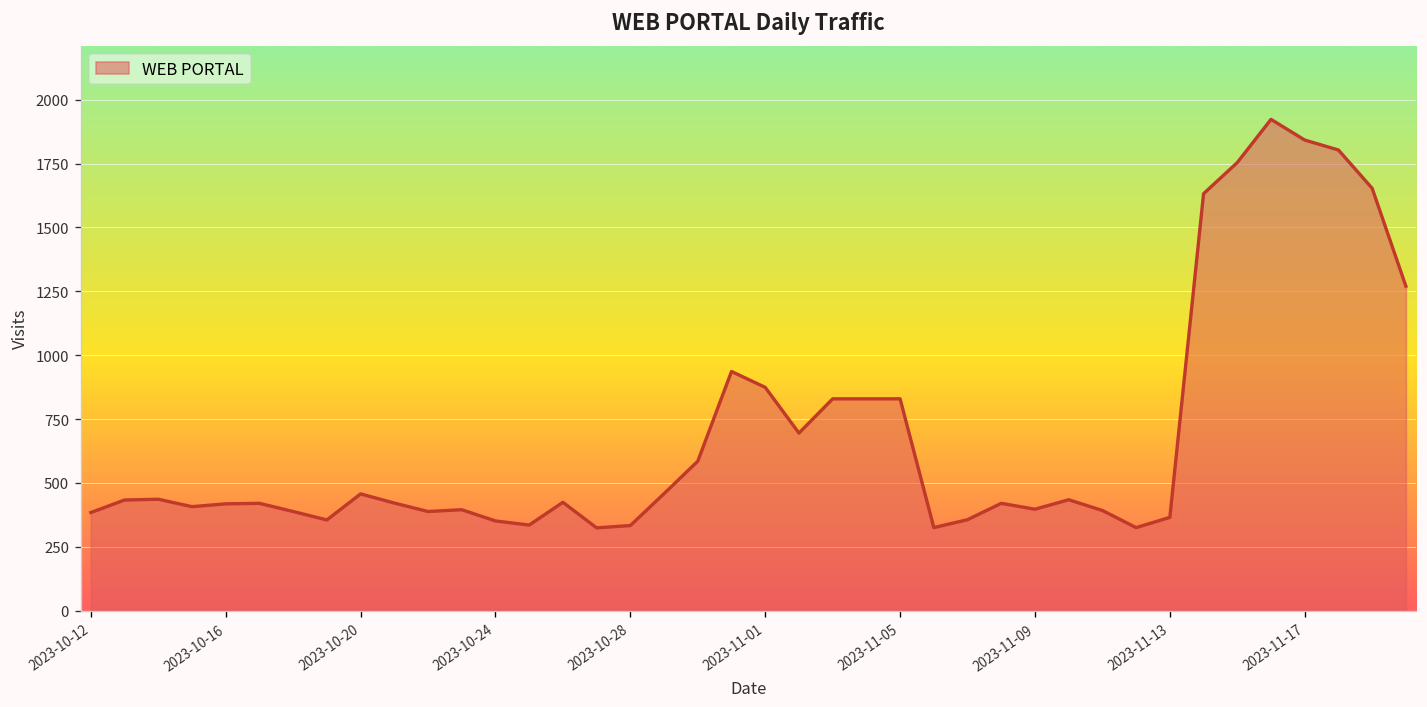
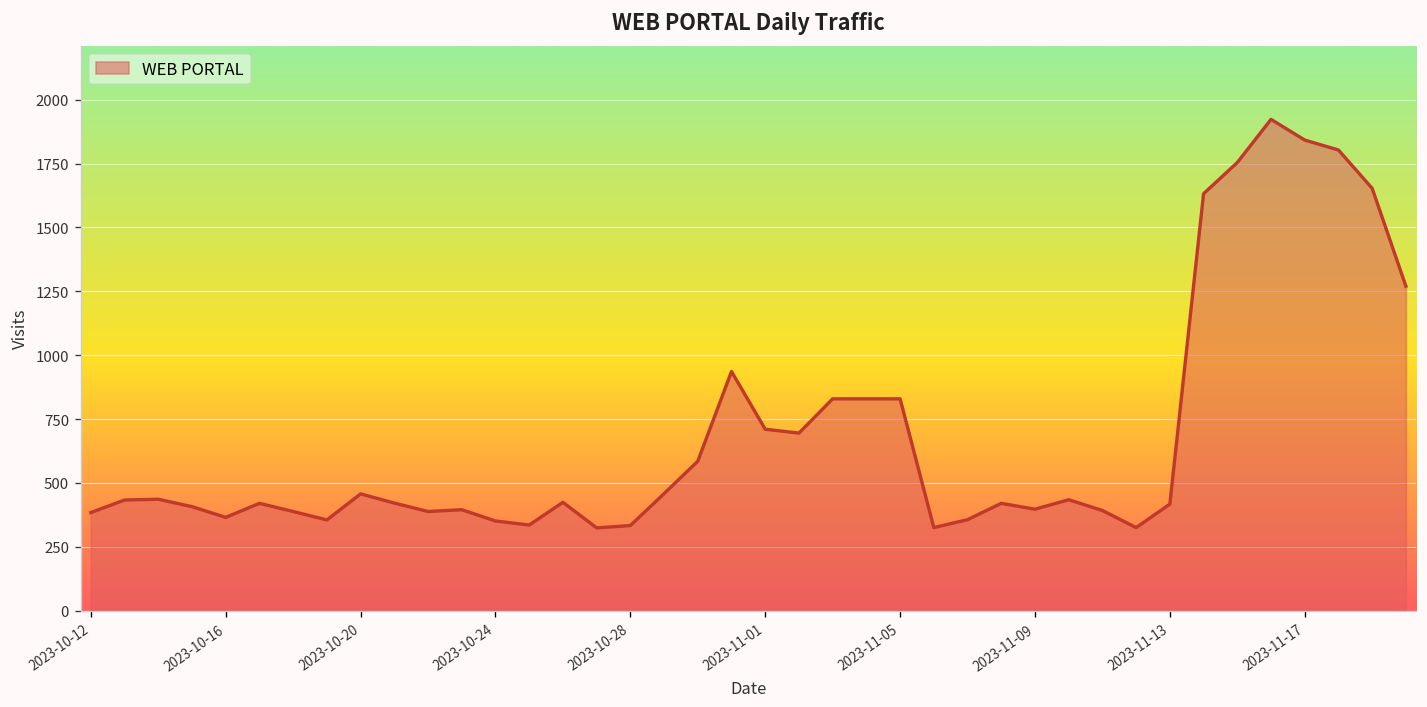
2023-10-16: 420 -> 370
2023-11-01: 870 -> 710
2023-11-13: 370 -> 420
